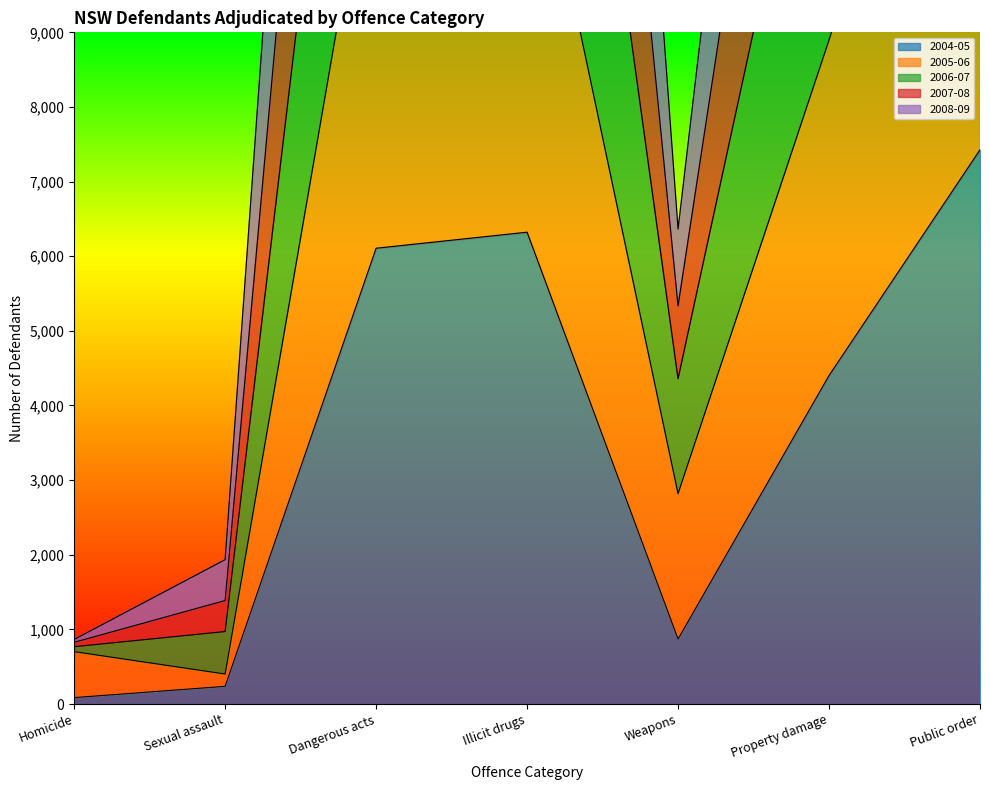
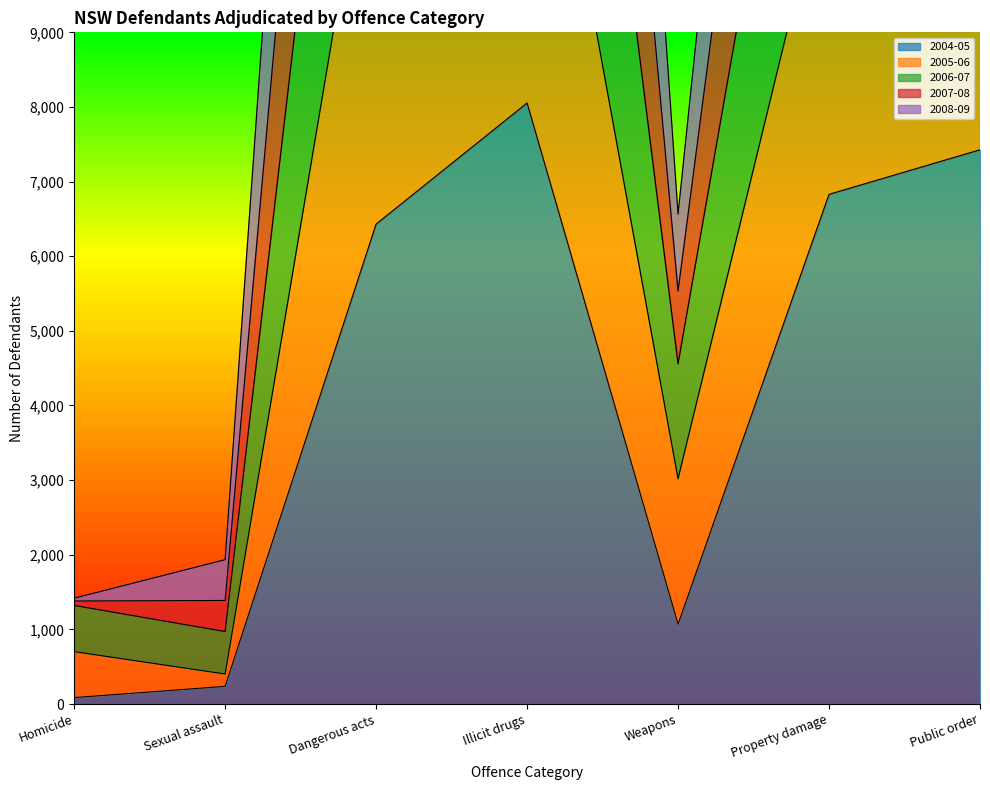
2006-07, Homicide: 100 -> 600
2004-05, Dangerous acts: 6,100 -> 6,400
2004-05, Illicit drugs: 6,300 -> 8,100
2004-05, Weapons: 900 -> 1,100
2004-05, Property damage: 4,400 -> 6,800
